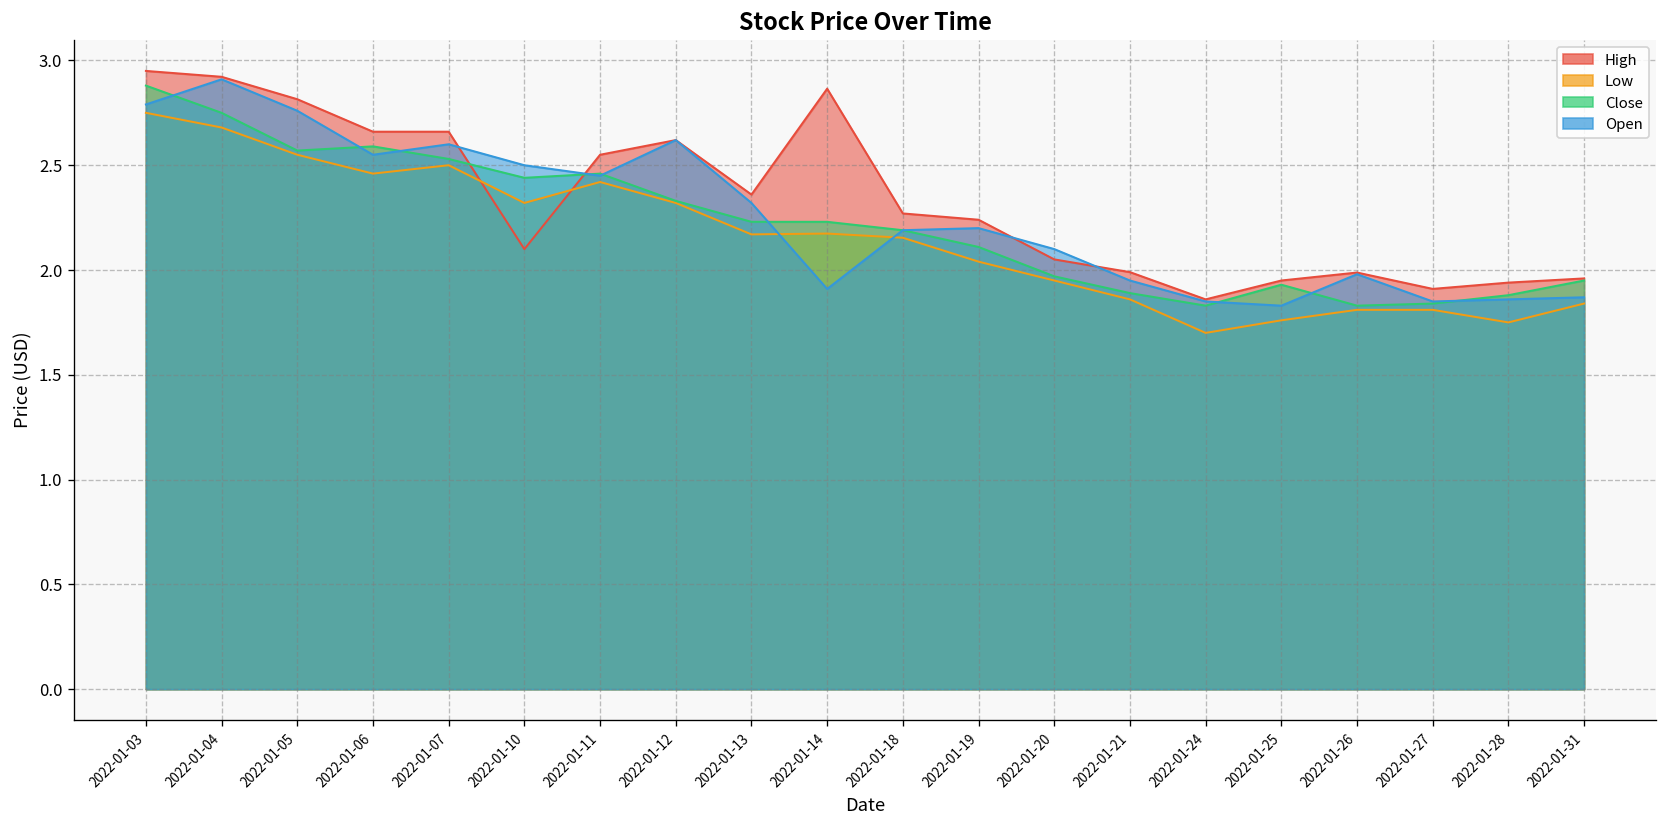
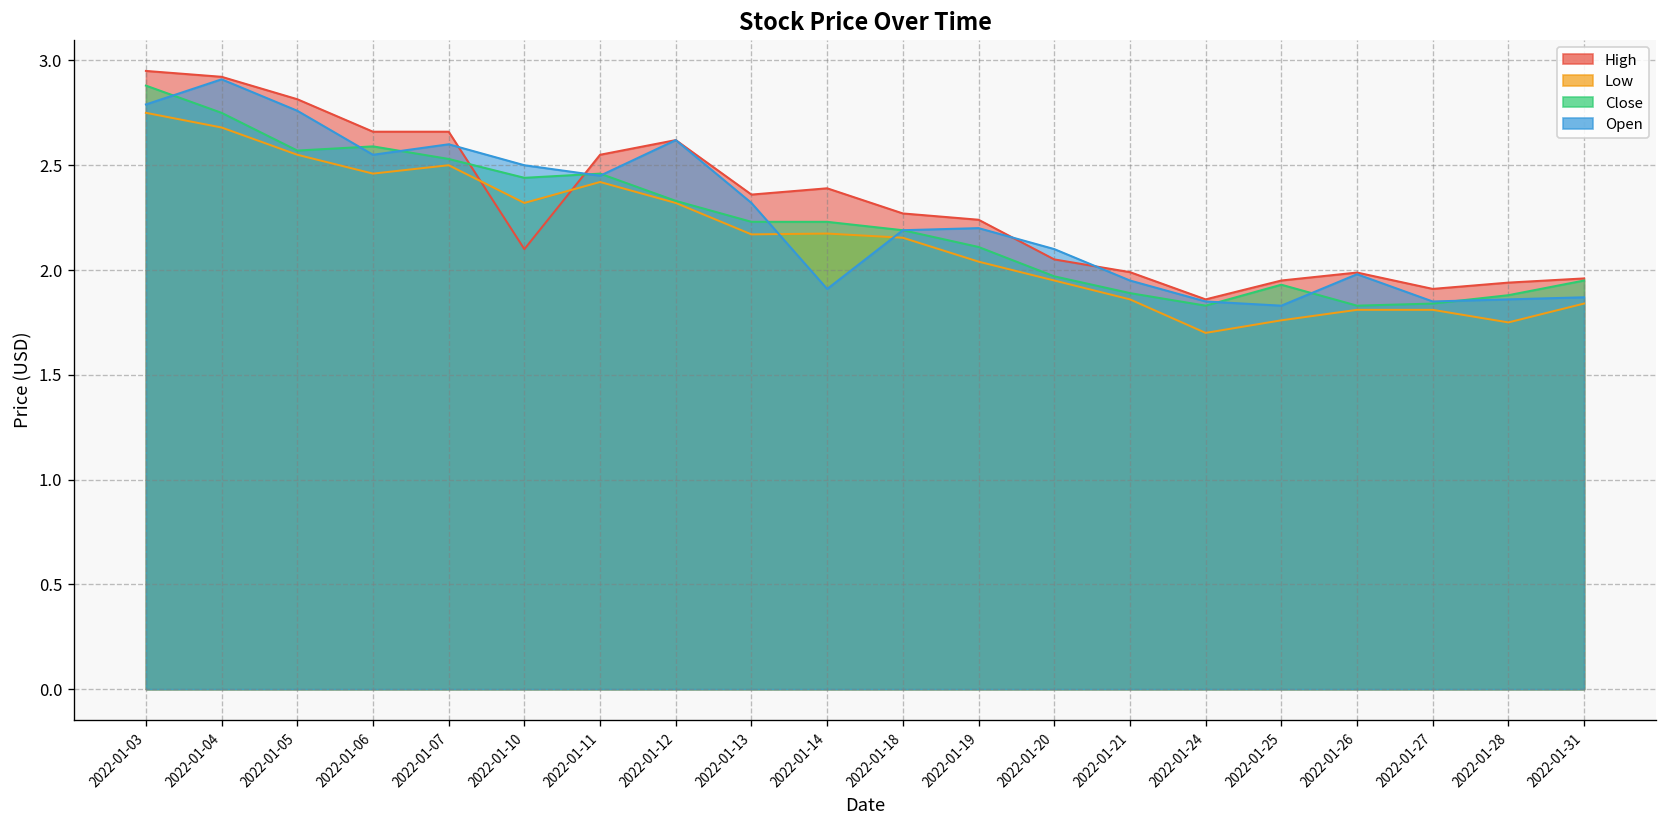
High, 2022-01-14: 2.87 -> 2.39
